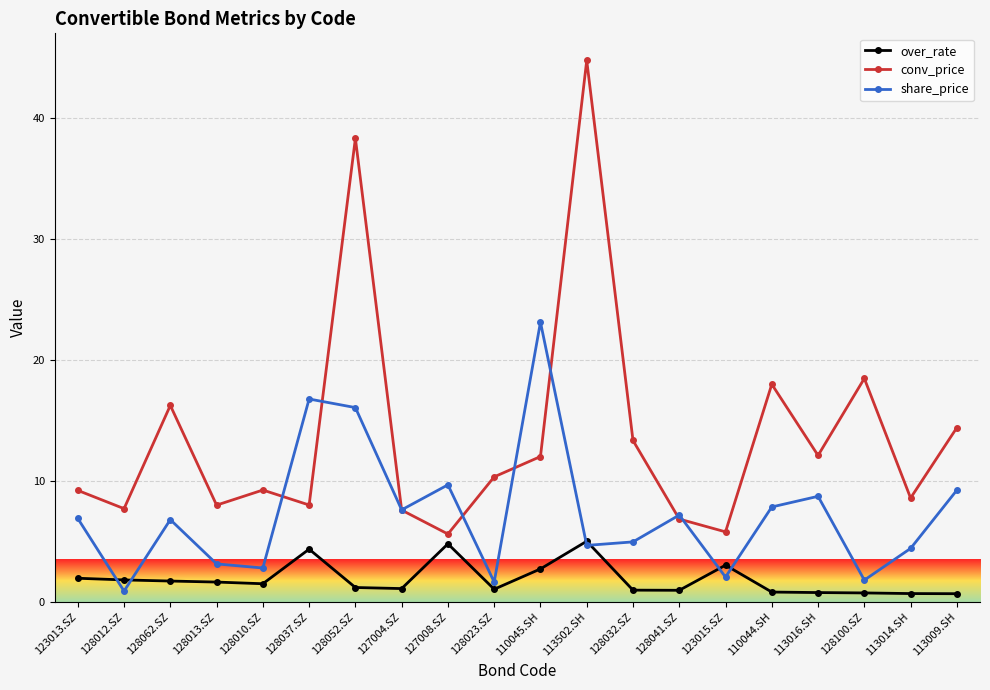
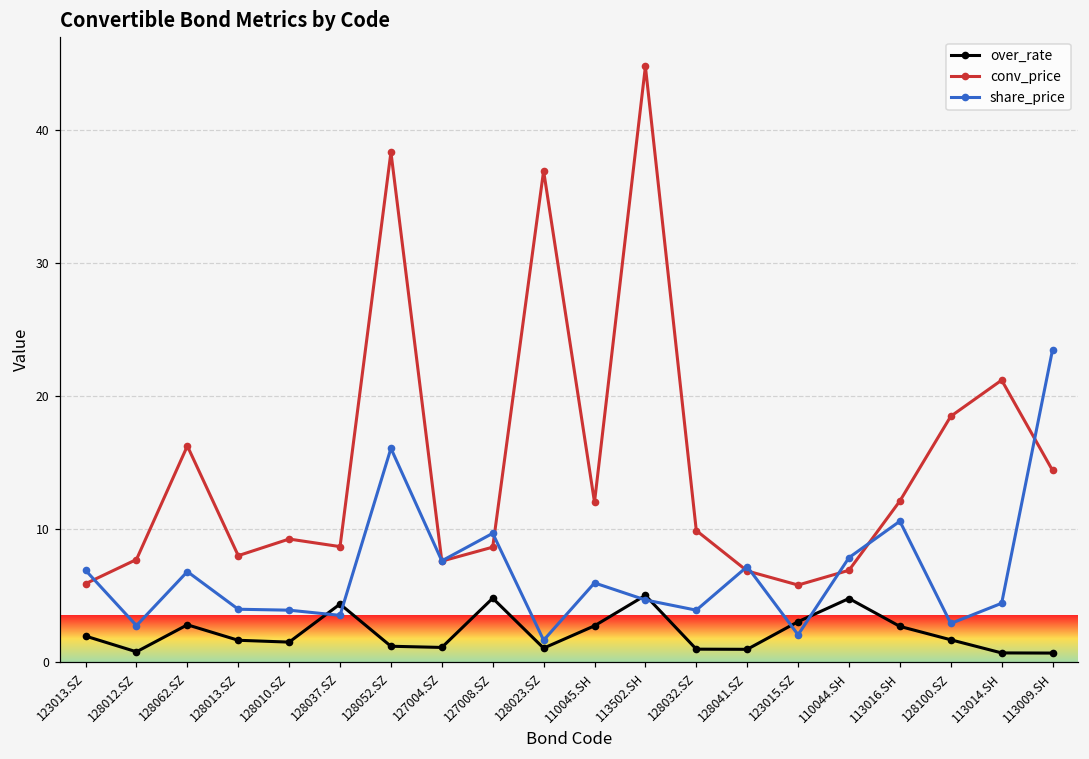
conv_price, 123013.SZ: 9.2 -> 5.9
over_rate, 128012.SZ: 1.8 -> 0.8
share_price, 128012.SZ: 0.9 -> 2.7
over_rate, 128062.SZ: 1.7 -> 2.8
share_price, 128013.SZ: 3.1 -> 4.0
share_price, 128010.SZ: 2.8 -> 3.9
conv_price, 128037.SZ: 8.0 -> 8.7
share_price, 128037.SZ: 16.8 -> 3.5
conv_price, 127008.SZ: 5.6 -> 8.6
conv_price, 128023.SZ: 10.3 -> 36.9
share_price, 110045.SH: 23.1 -> 6.0
conv_price, 128032.SZ: 13.4 -> 9.9
share_price, 128032.SZ: 5.0 -> 3.9
over_rate, 110044.SH: 0.8 -> 4.8
conv_price, 110044.SH: 18.0 -> 6.9
over_rate, 113016.SH: 0.8 -> 2.7
share_price, 113016.SH: 8.7 -> 10.6
over_rate, 128100.SZ: 0.7 -> 1.7
share_price, 128100.SZ: 1.8 -> 2.9
conv_price, 113014.SH: 8.6 -> 21.2
share_price, 113009.SH: 9.2 -> 23.5
